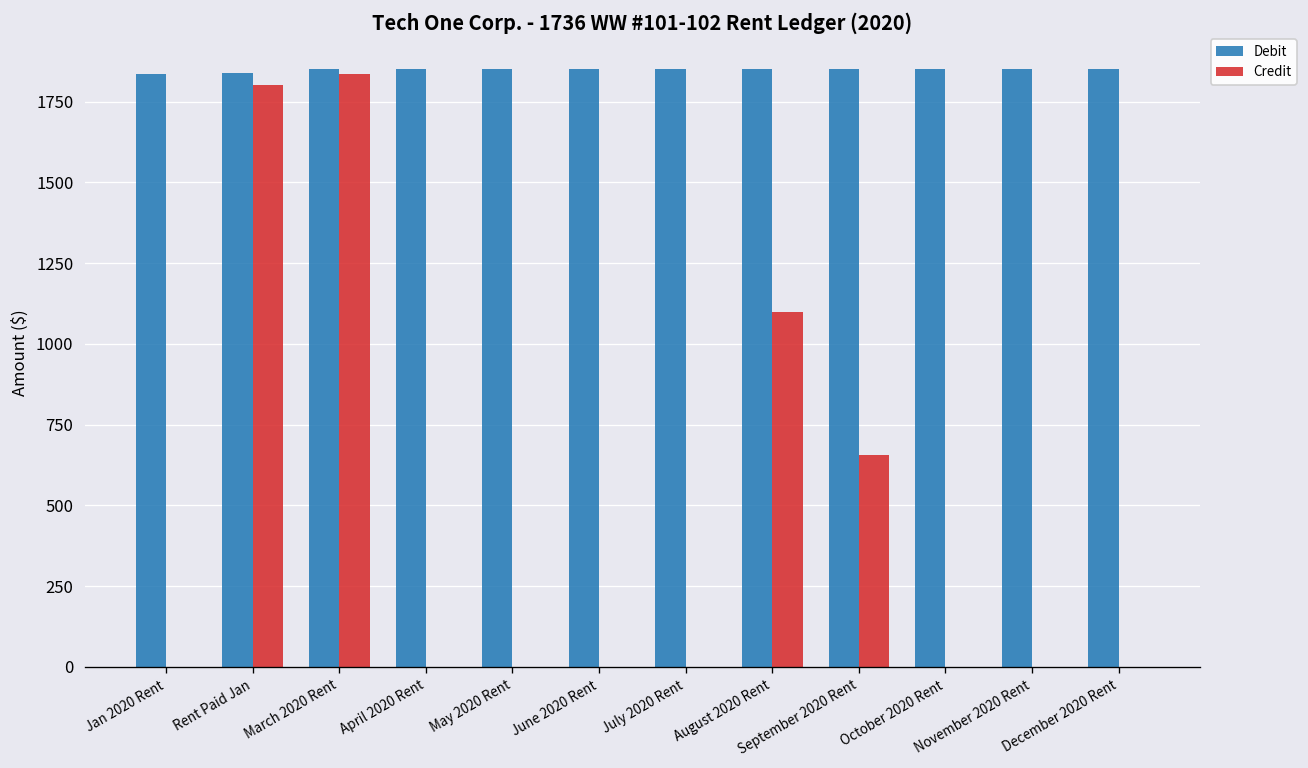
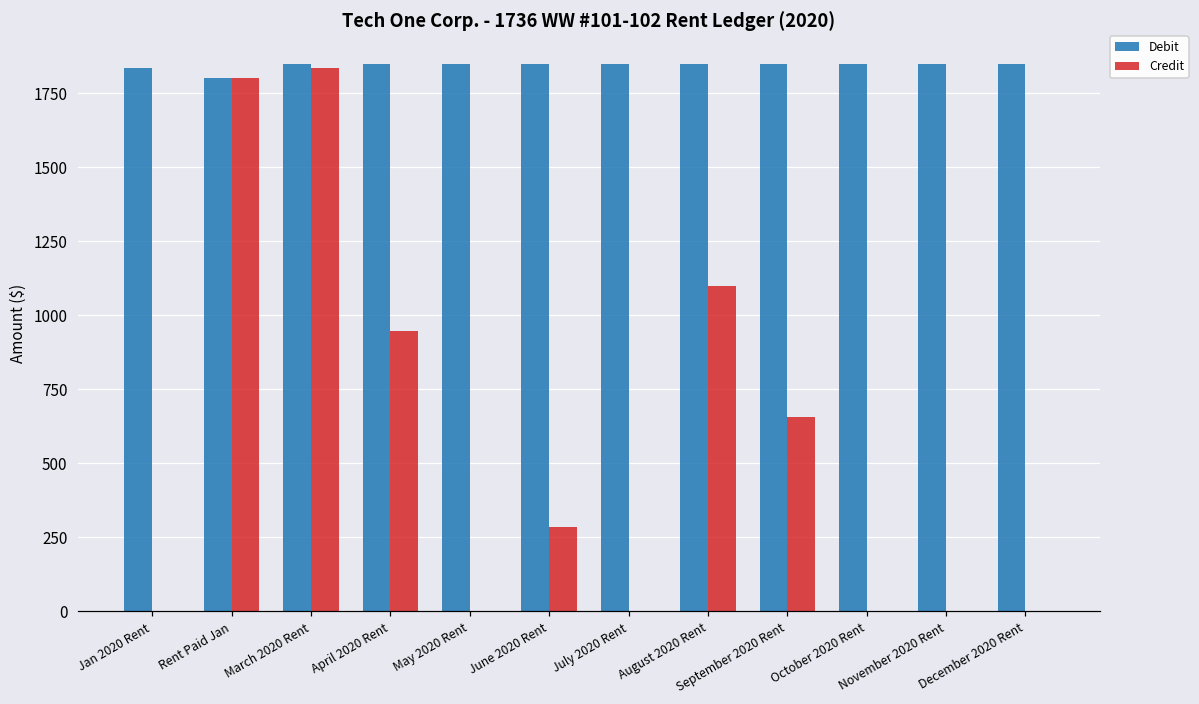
Debit, Rent Paid Jan: 1840 -> 1800
Credit, April 2020 Rent: 0 -> 950
Credit, June 2020 Rent: 0 -> 290
